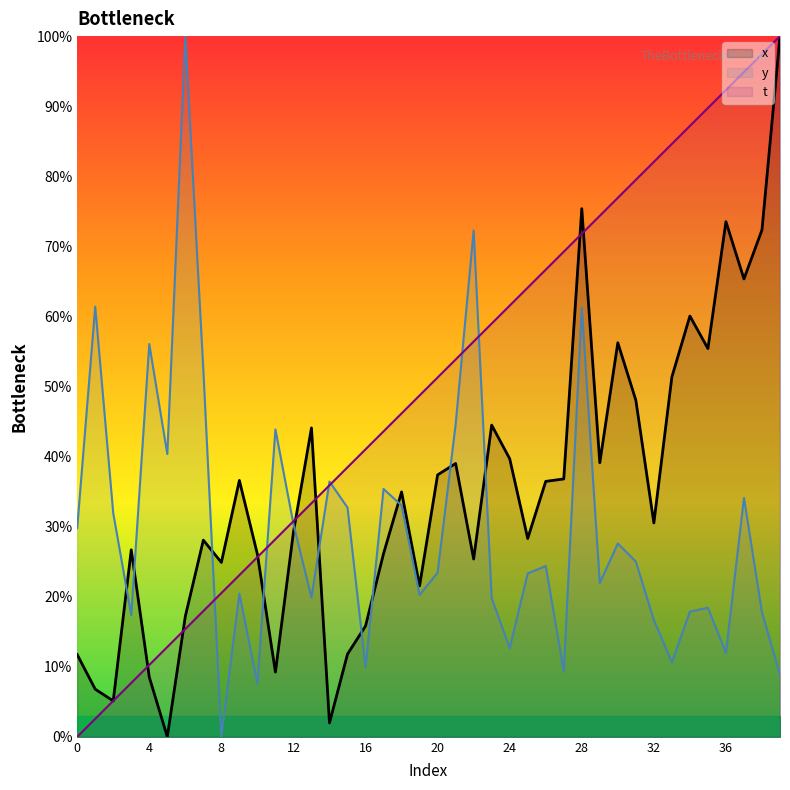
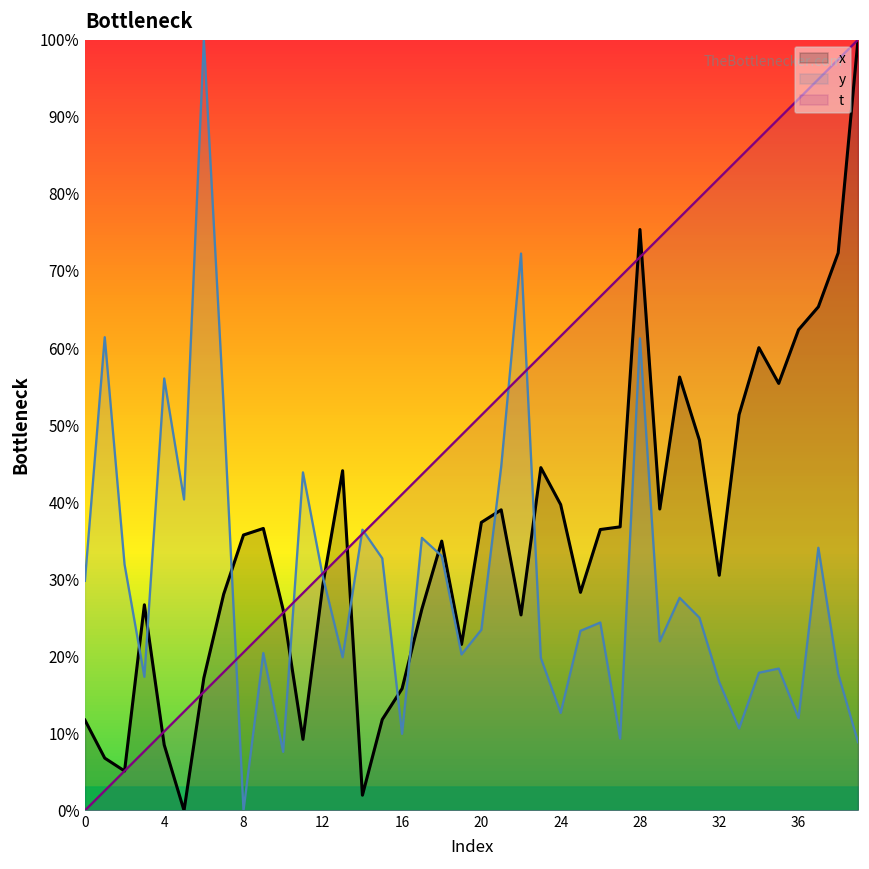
x, 8: 25% -> 36%
x, 36: 74% -> 62%
